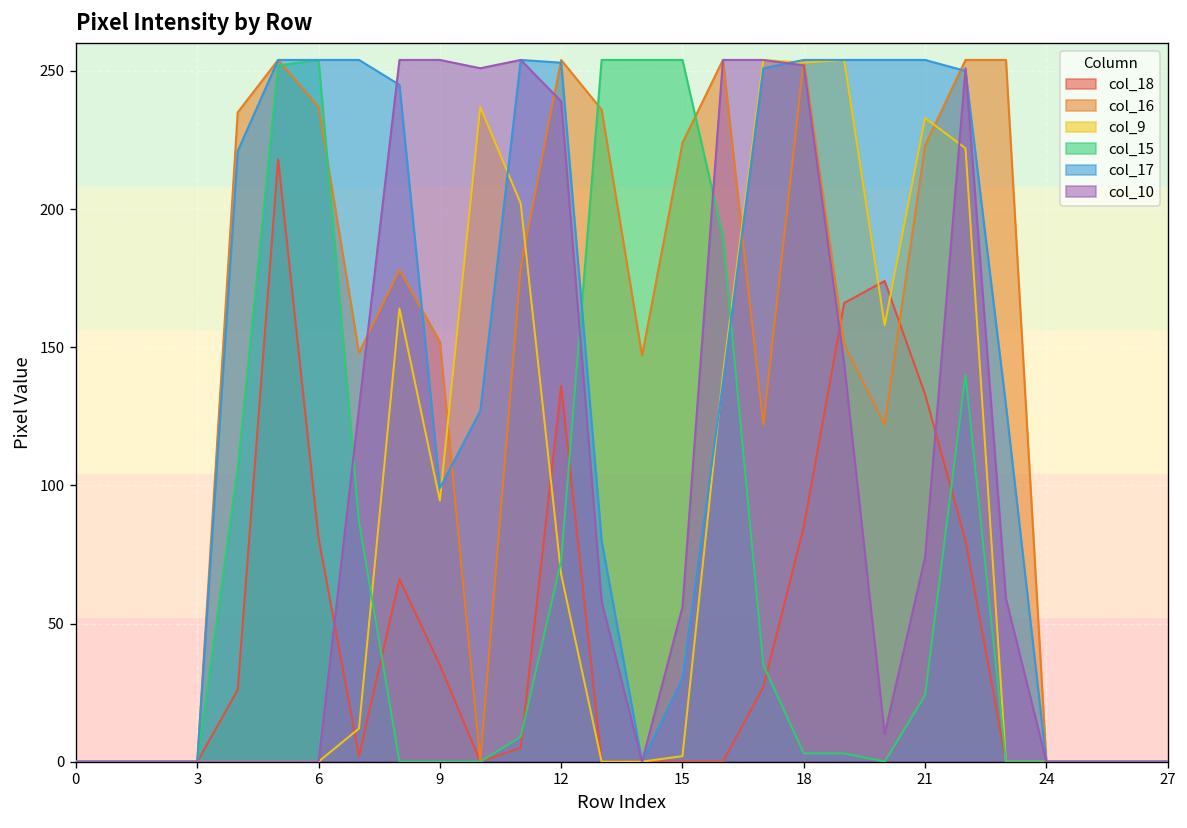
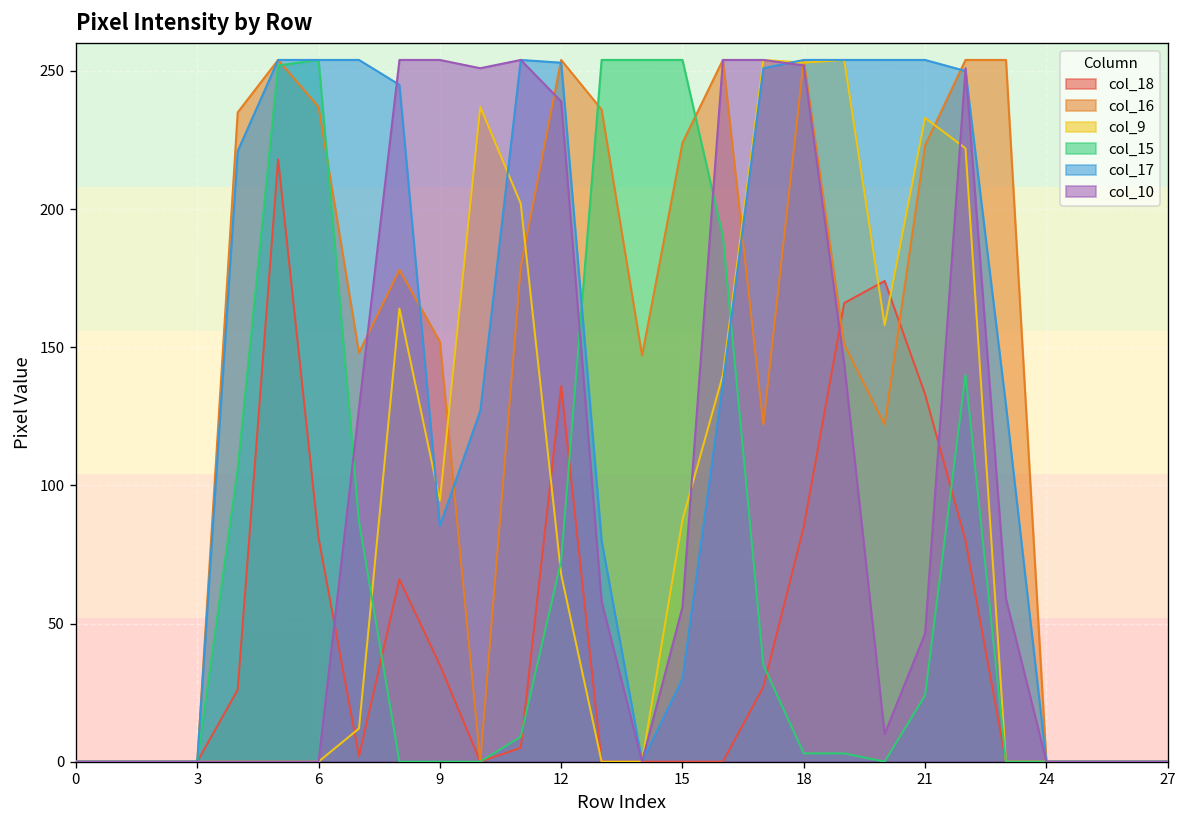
col_17, 9: 99 -> 85
col_9, 15: 2 -> 88
col_10, 21: 74 -> 46
